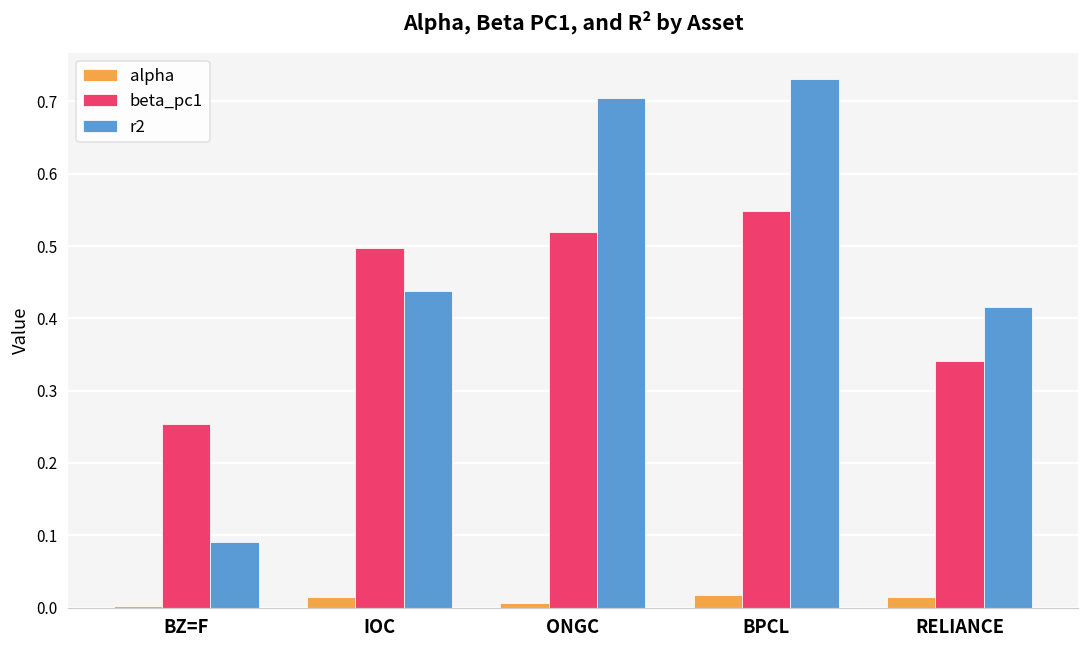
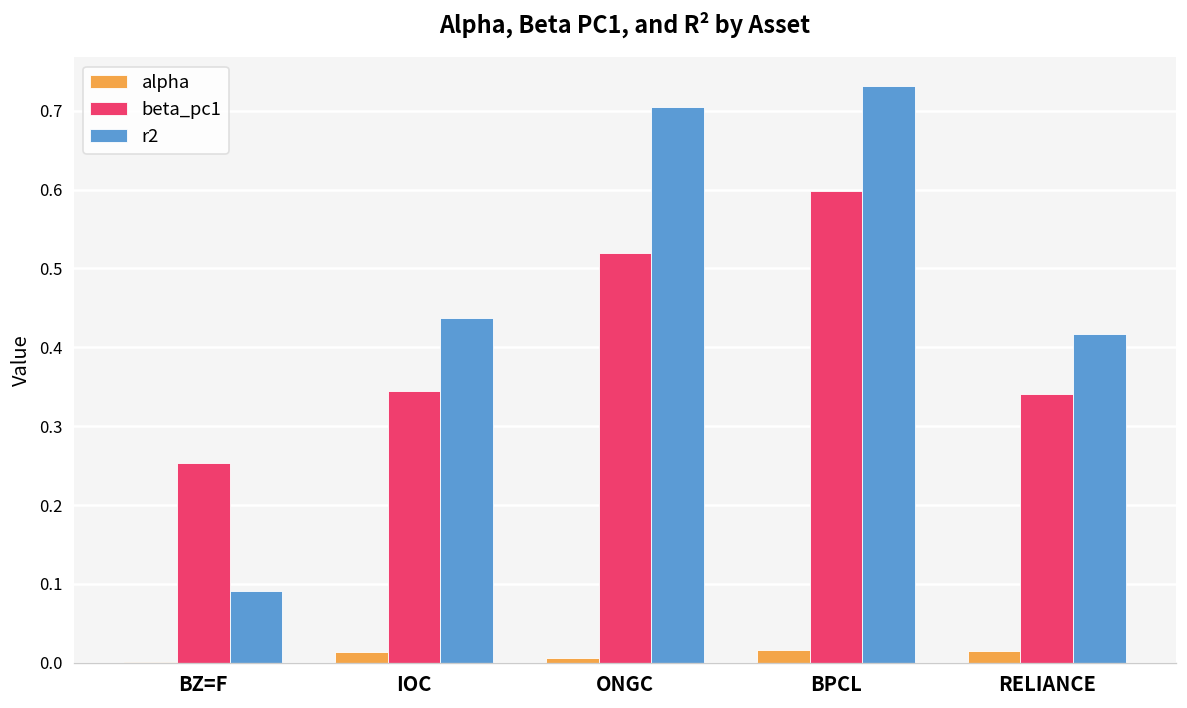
beta_pc1, IOC: 0.50 -> 0.34
beta_pc1, BPCL: 0.55 -> 0.60
